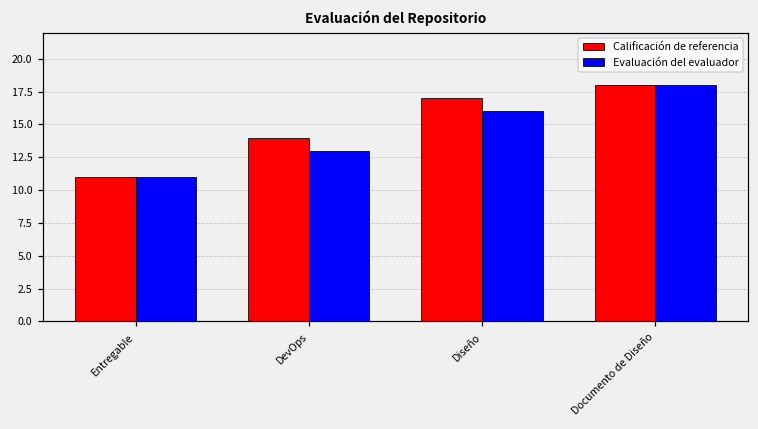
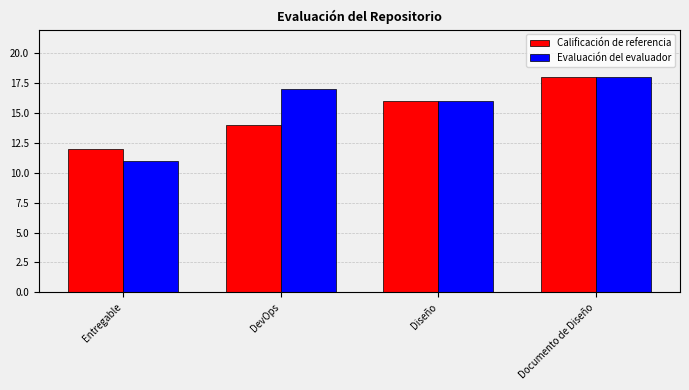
Calificación de referencia, Entregable: 11 -> 12
Evaluación del evaluador, DevOps: 13 -> 17
Calificación de referencia, Diseño: 17 -> 16
